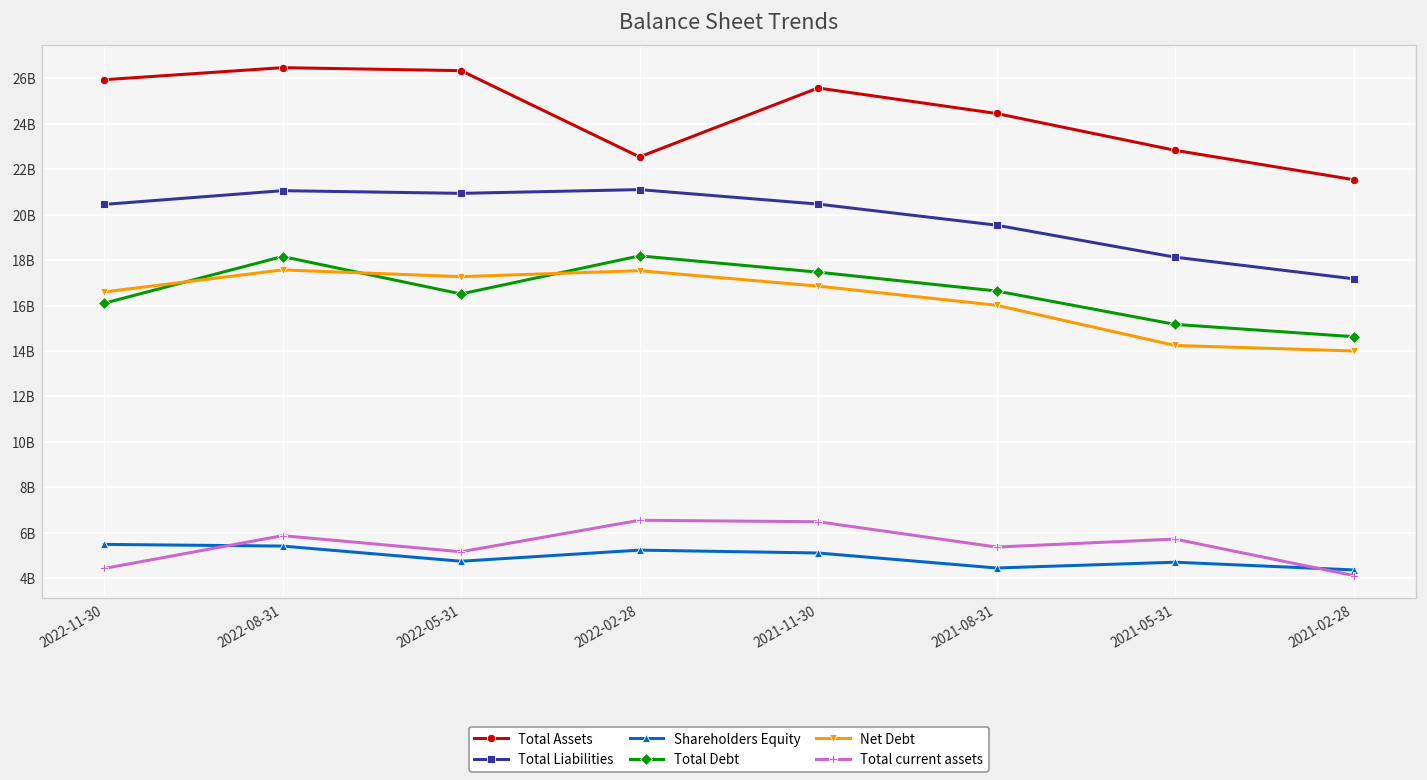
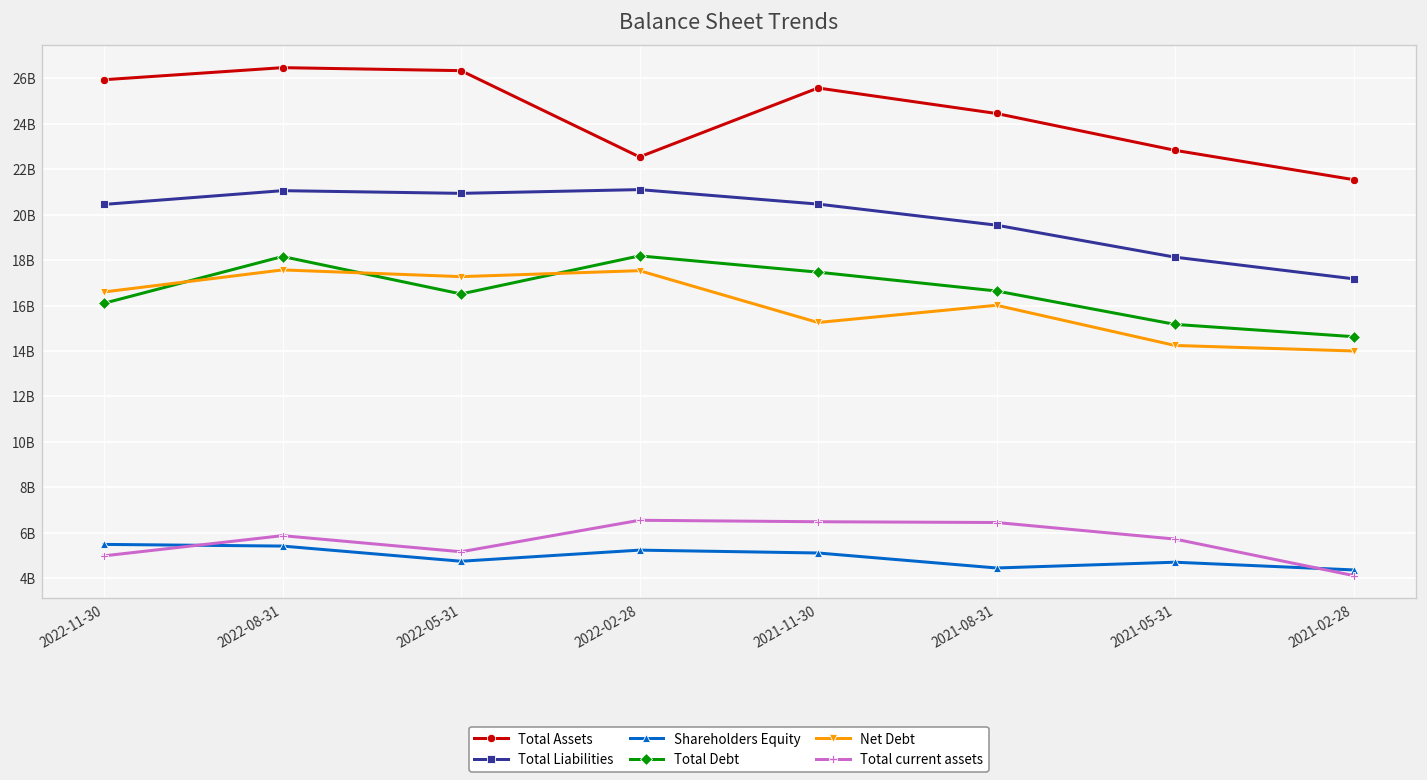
Total current assets, 2022-11-30: 4400000000 -> 5000000000
Net Debt, 2021-11-30: 16900000000 -> 15300000000
Total current assets, 2021-08-31: 5400000000 -> 6500000000
